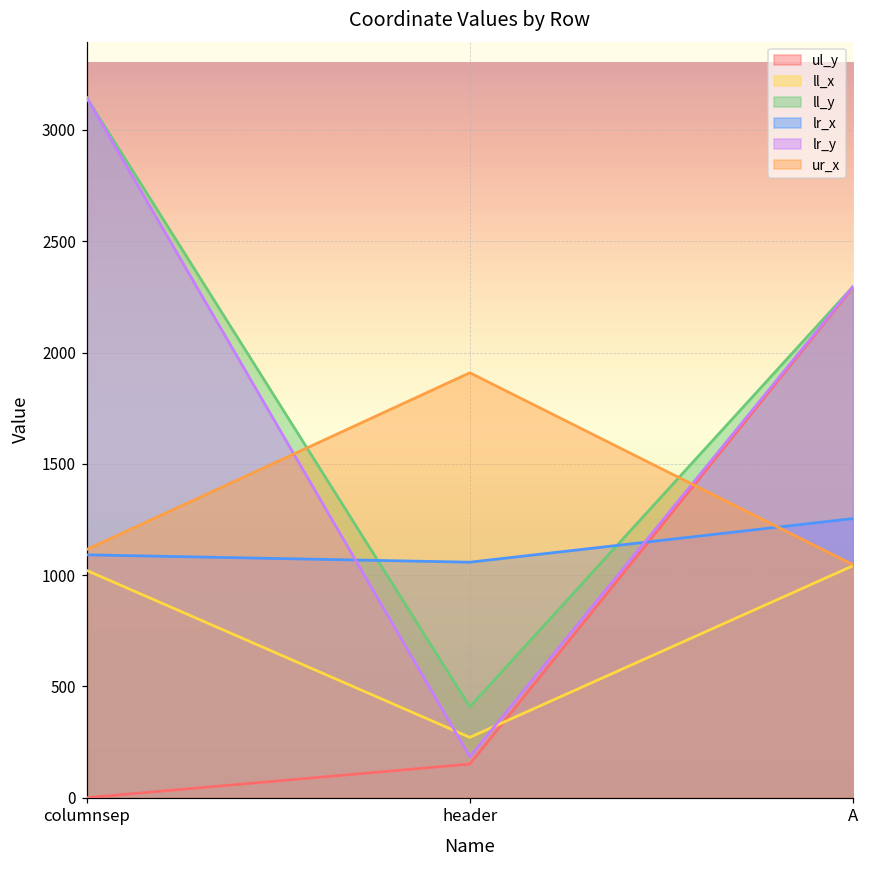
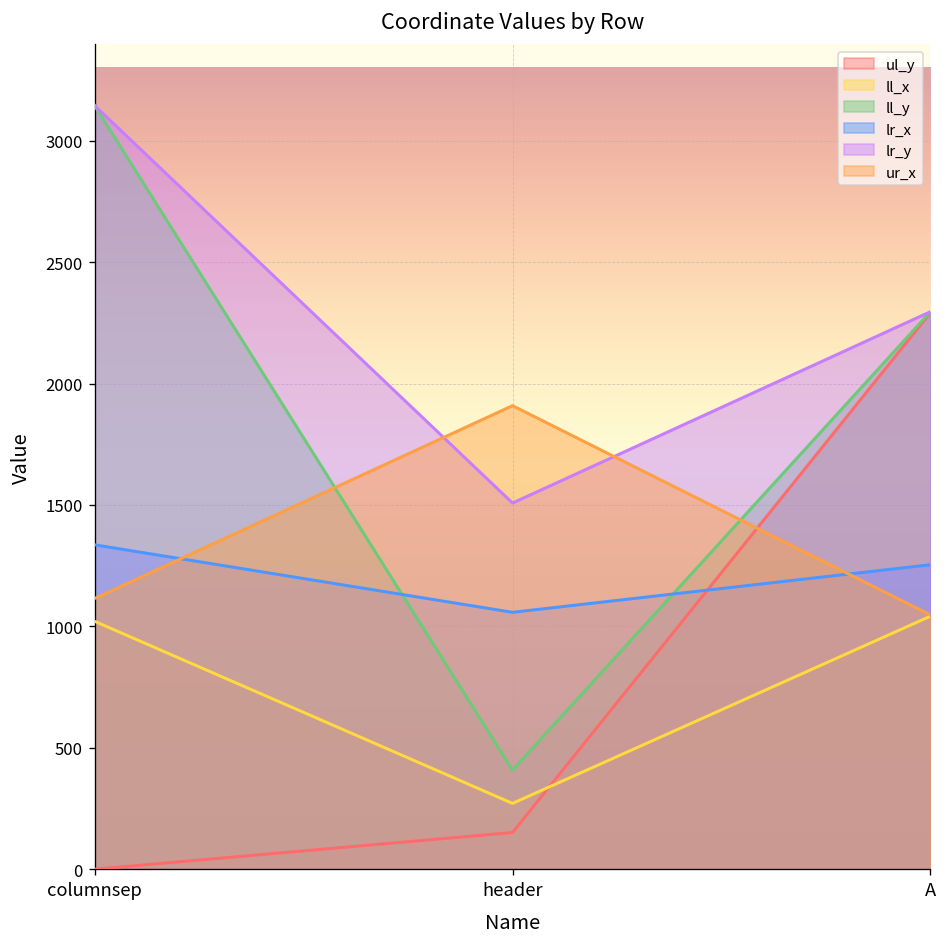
lr_x, columnsep: 1090 -> 1340
lr_y, header: 180 -> 1510
